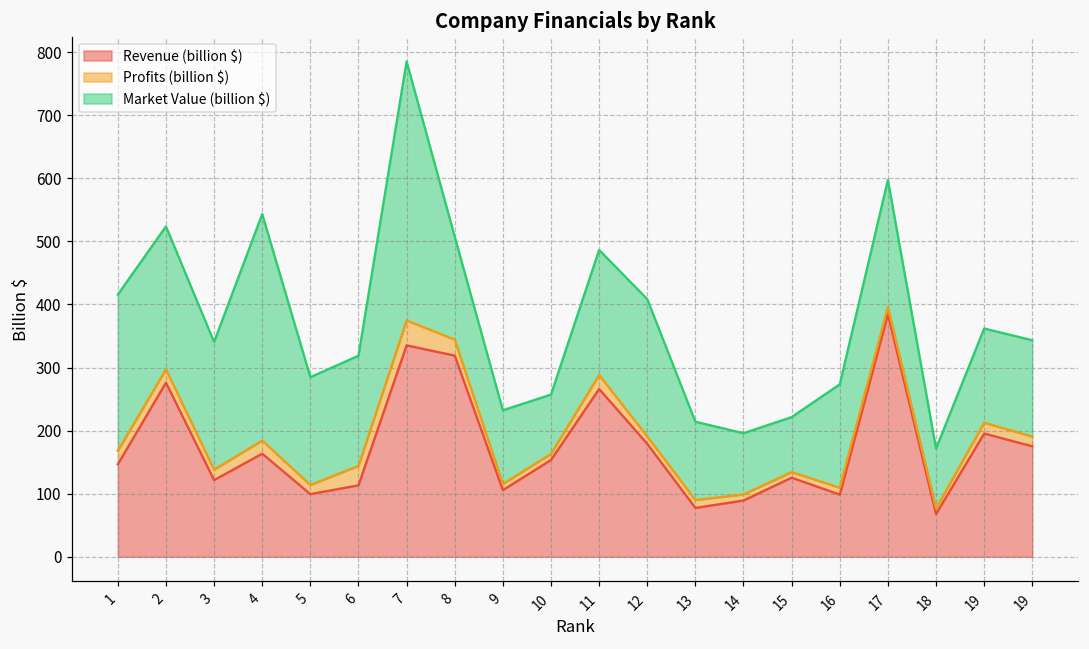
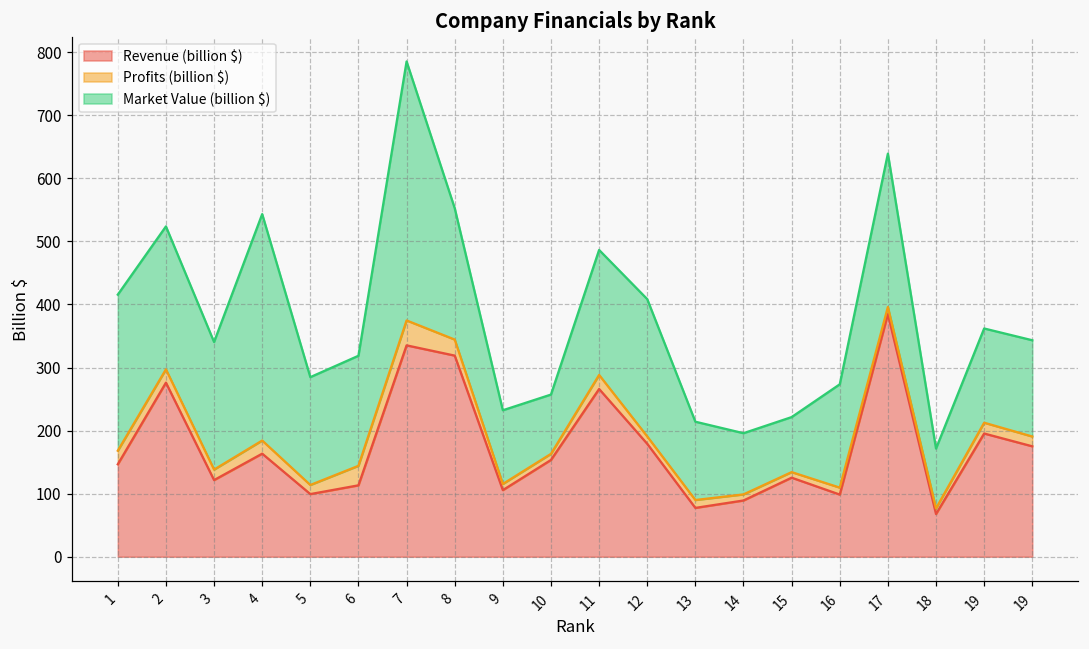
Market Value (billion $), 8: 160 -> 210
Market Value (billion $), 17: 200 -> 240
